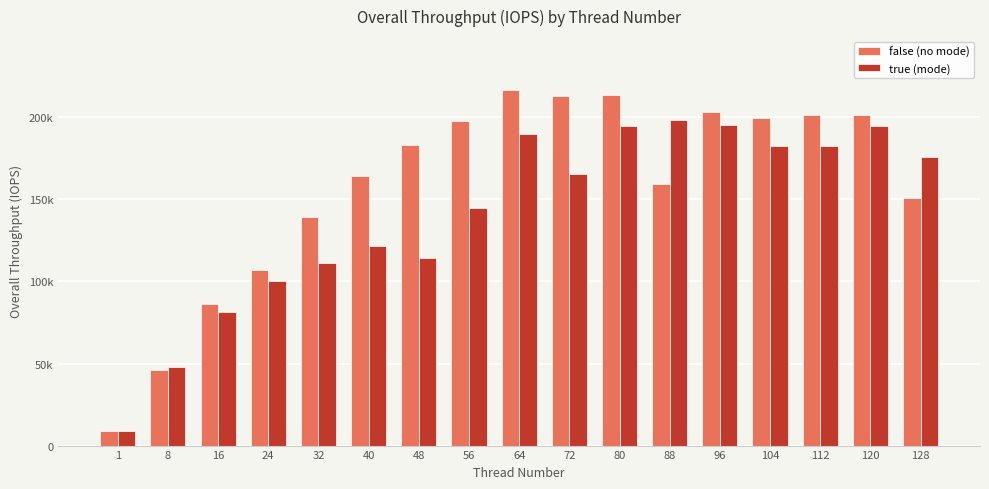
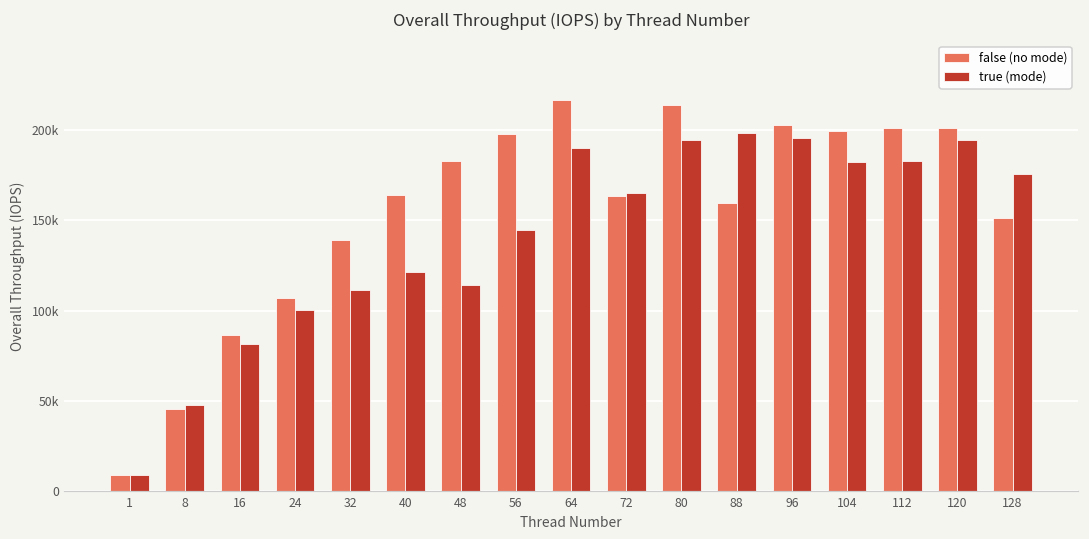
false (no mode), 72: 213000 -> 163000
